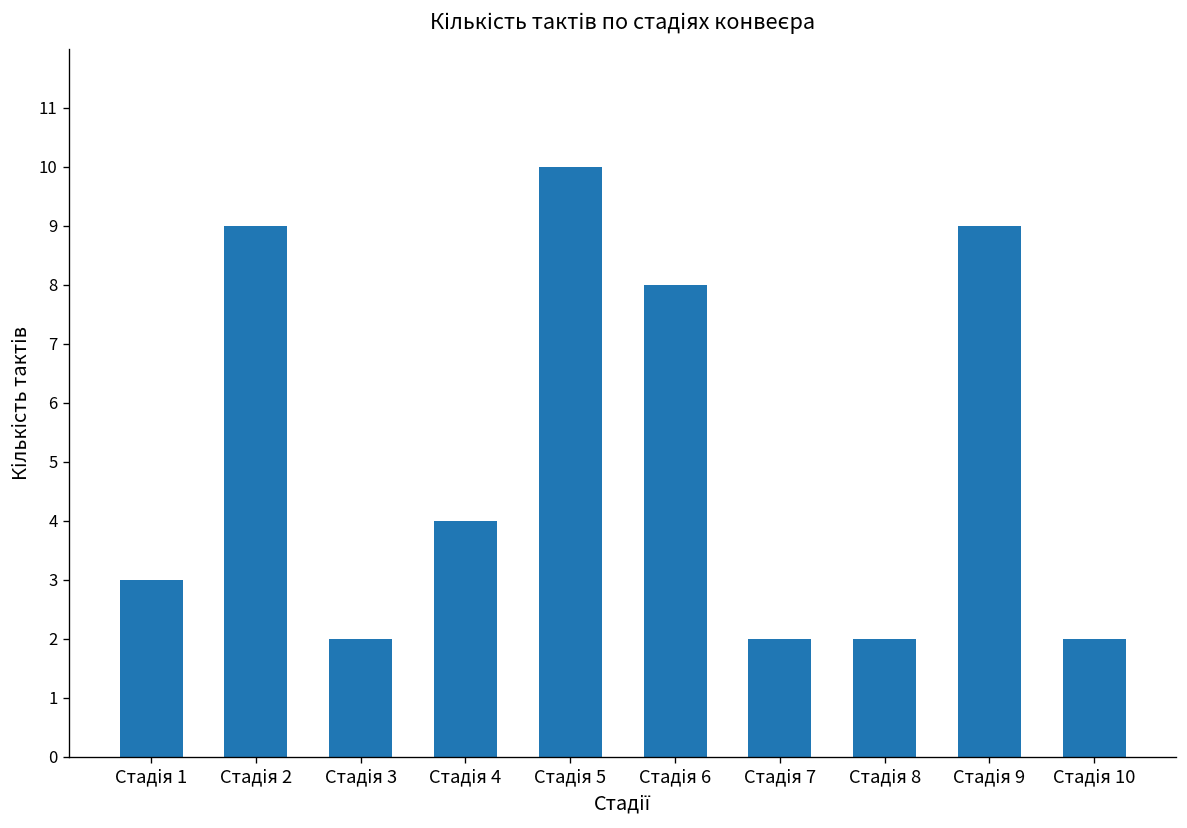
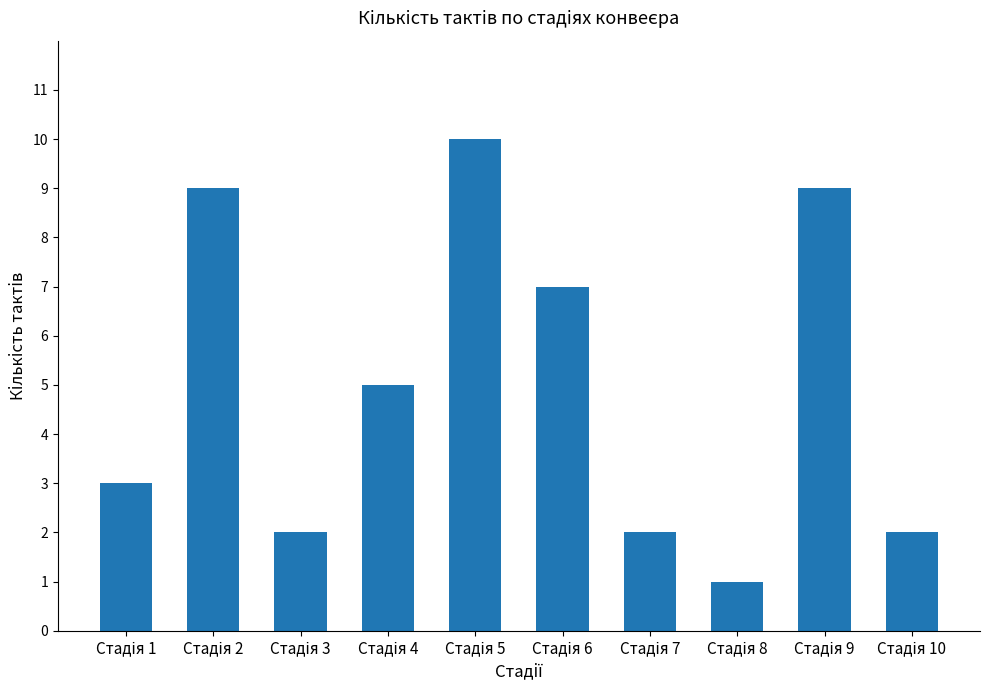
Стадія 4: 4 -> 5
Стадія 6: 8 -> 7
Стадія 8: 2 -> 1
